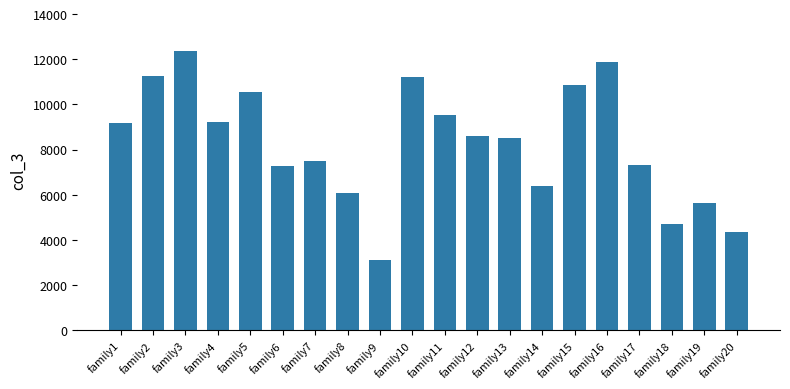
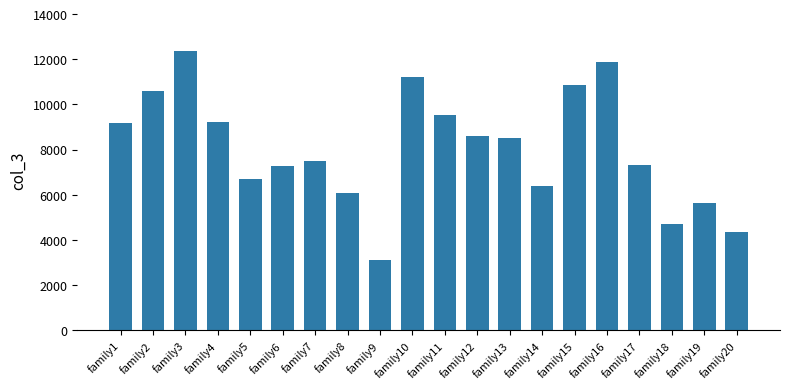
family2: 11200 -> 10600
family5: 10600 -> 6700
